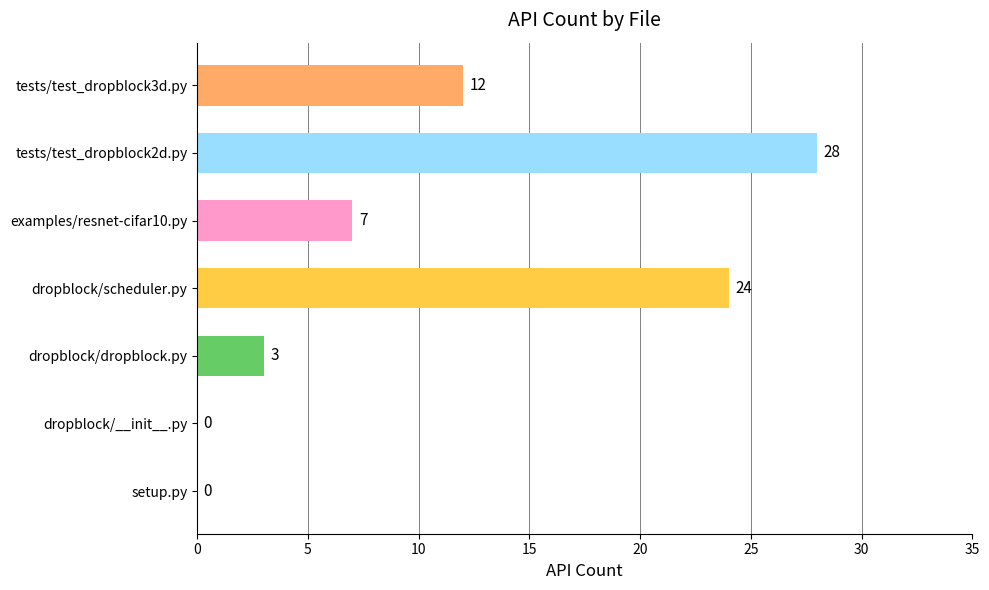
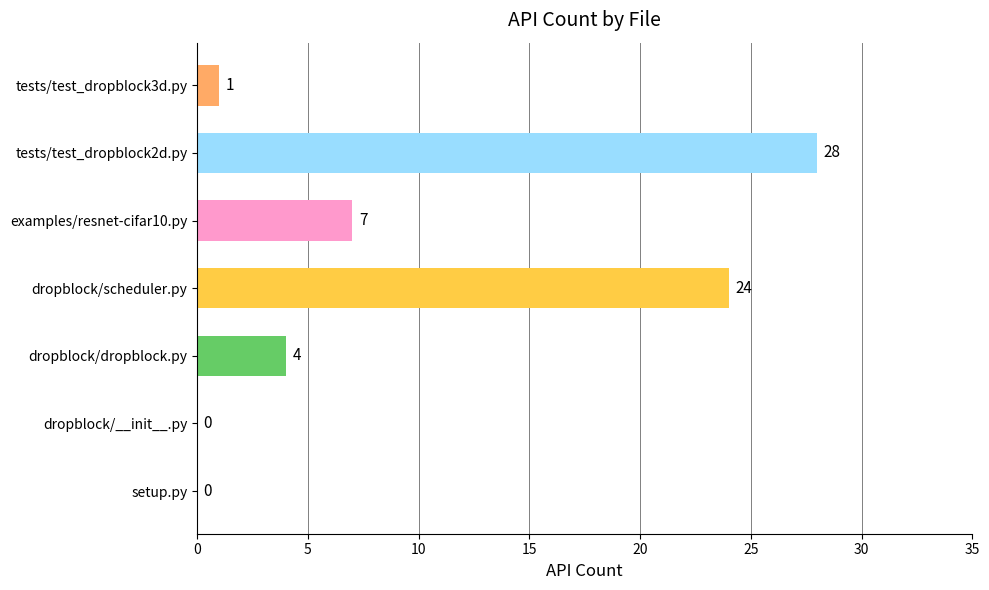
tests/test_dropblock3d.py: 12 -> 1
dropblock/dropblock.py: 3 -> 4
